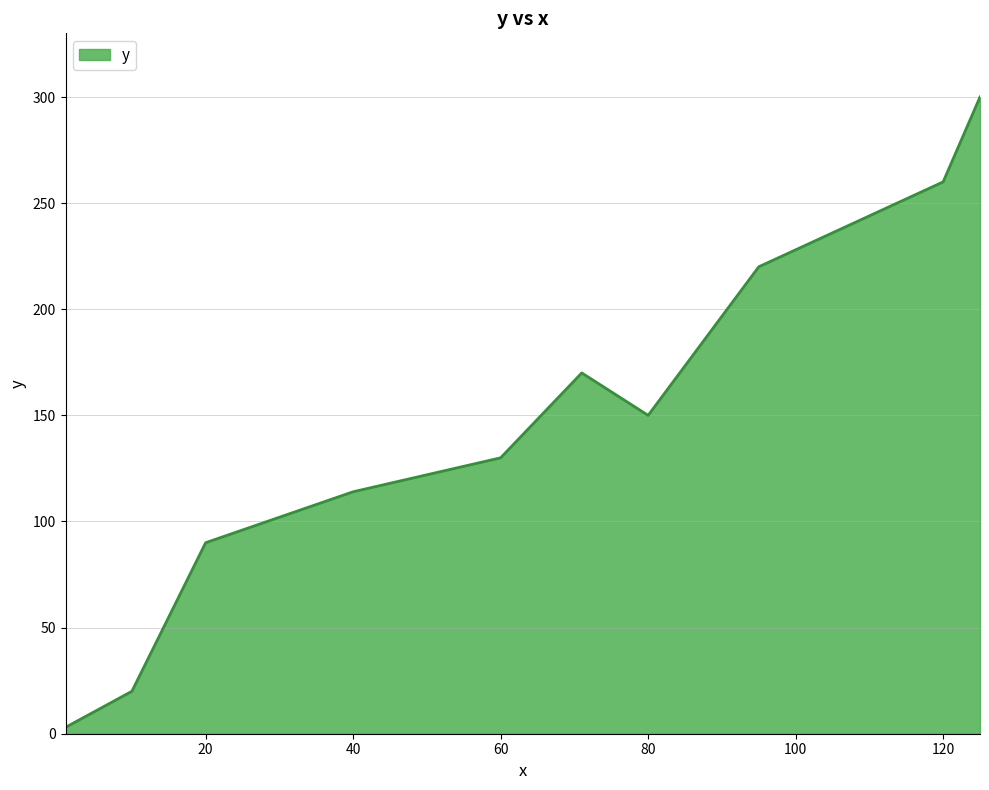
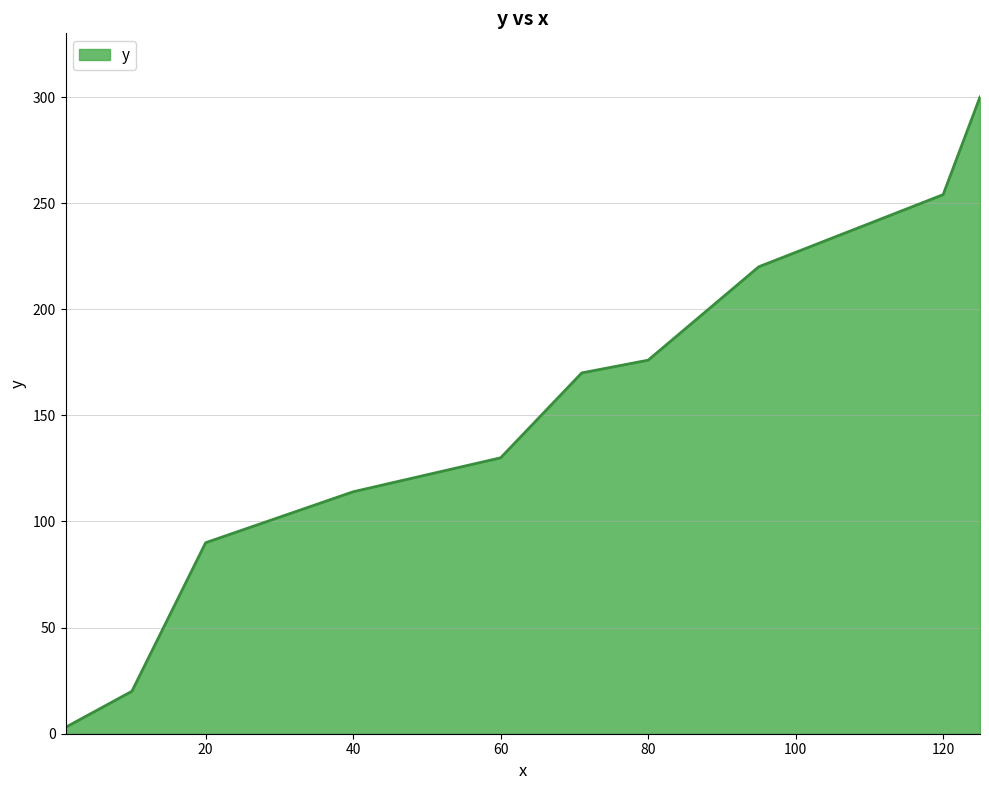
80: 150 -> 176
120: 260 -> 254
